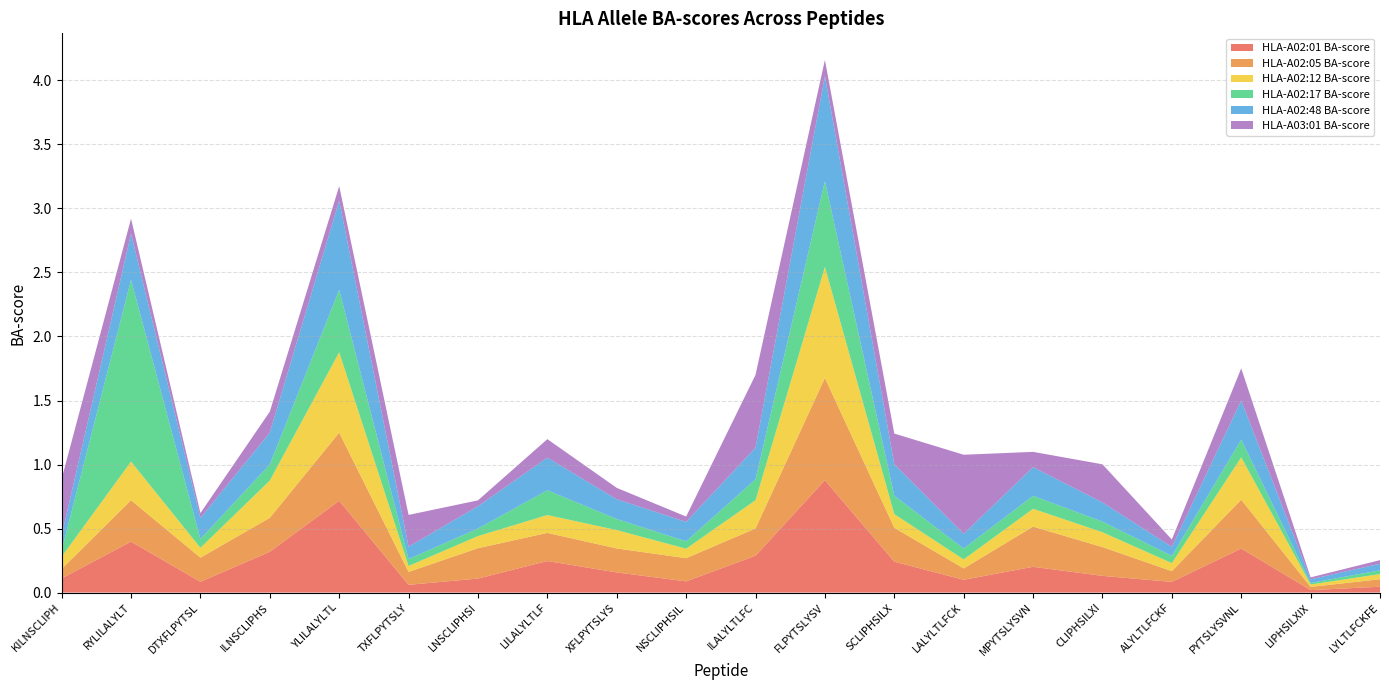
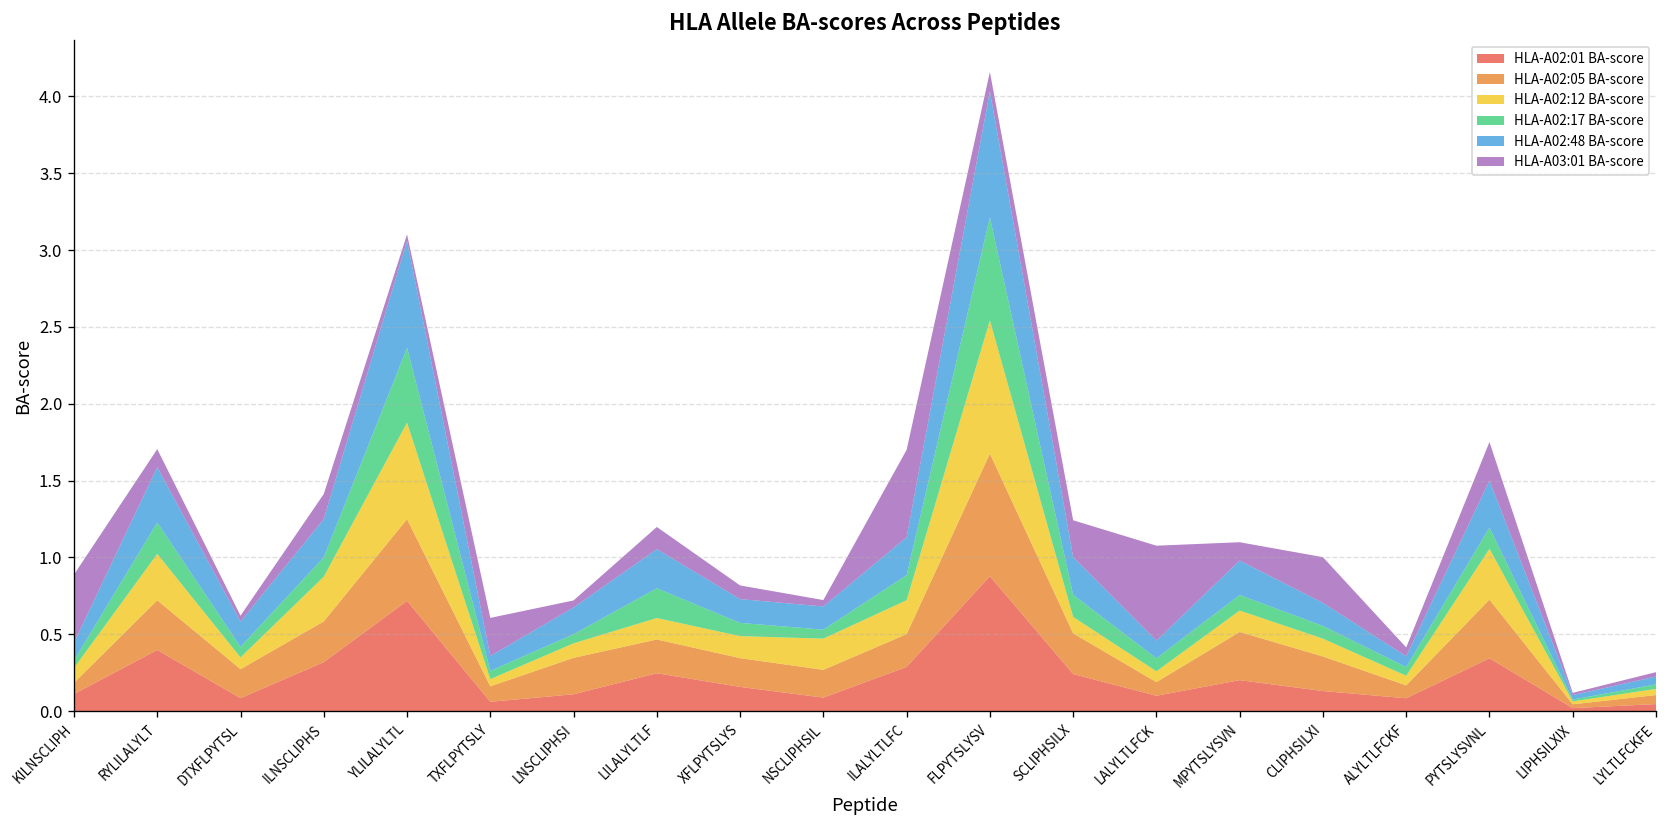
HLA-A02:17 BA-score, RYLILALYLT: 1.42 -> 0.20
HLA-A03:01 BA-score, YLILALYLTL: 0.11 -> 0.04
HLA-A02:12 BA-score, NSCLIPHSIL: 0.07 -> 0.20
